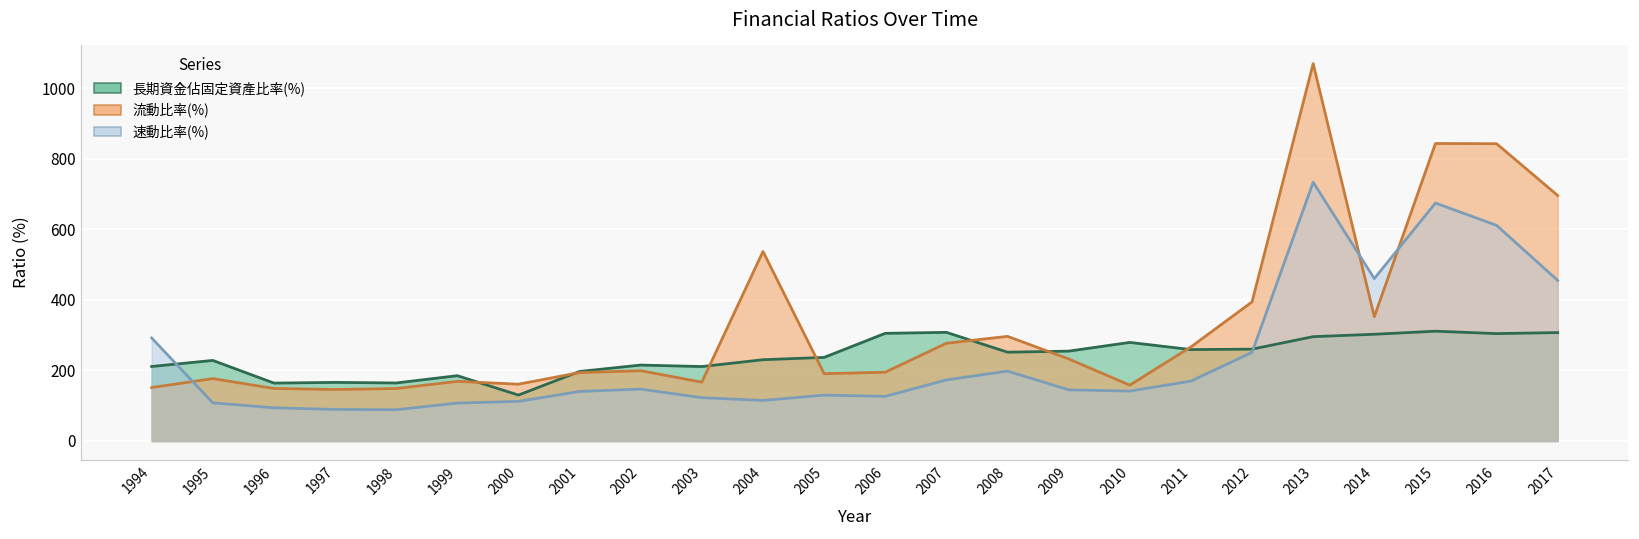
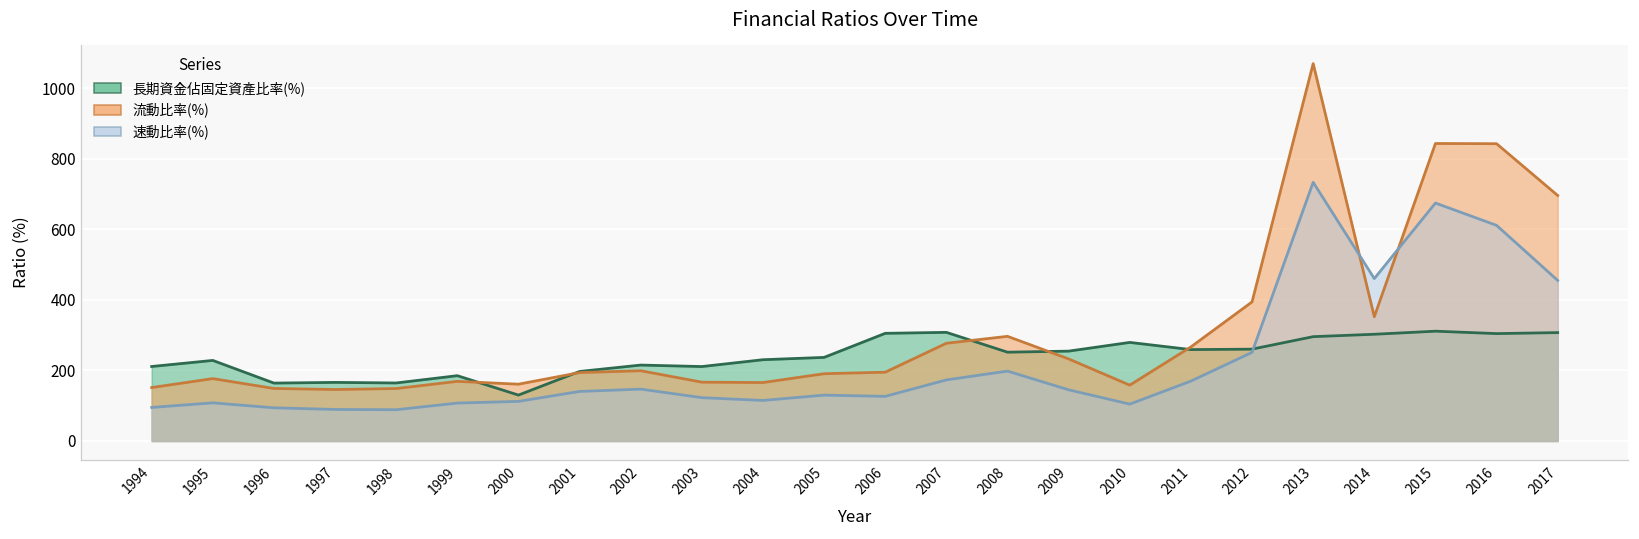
速動比率(%), 1994: 290 -> 90
流動比率(%), 2004: 540 -> 170
速動比率(%), 2010: 140 -> 100
